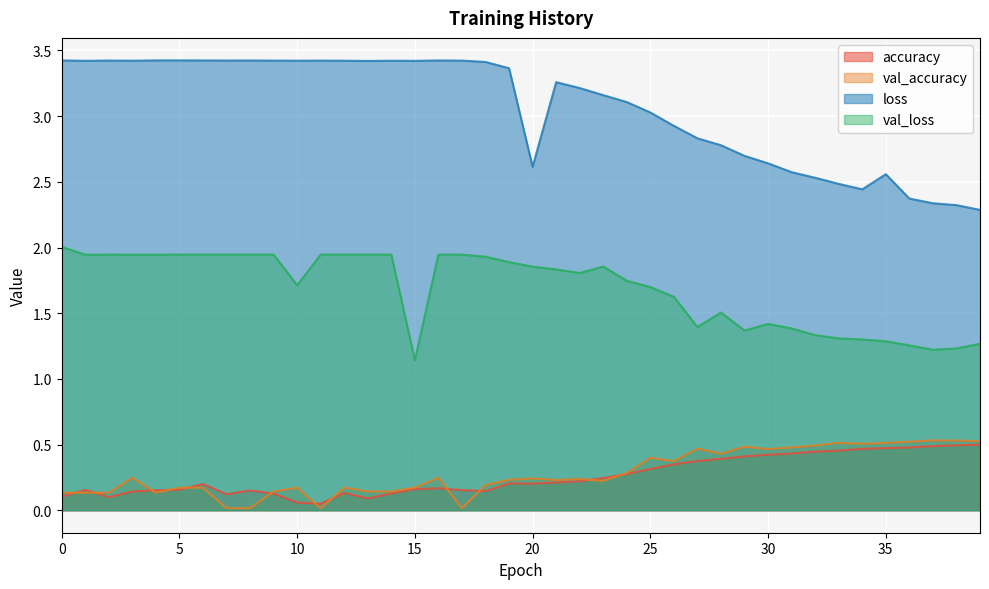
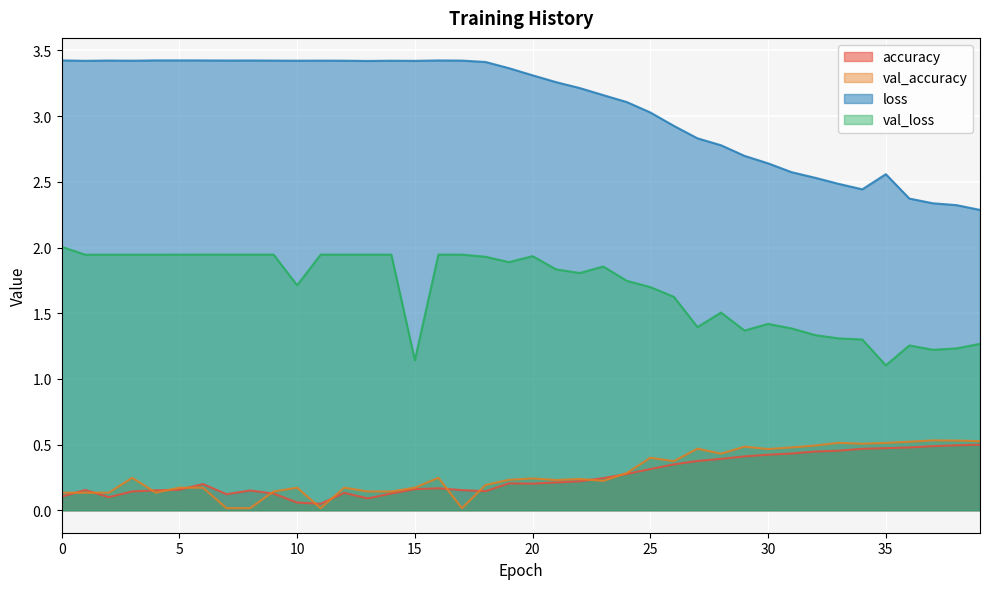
loss, 20: 2.61 -> 3.31
val_loss, 20: 1.85 -> 1.93
val_loss, 35: 1.29 -> 1.10
